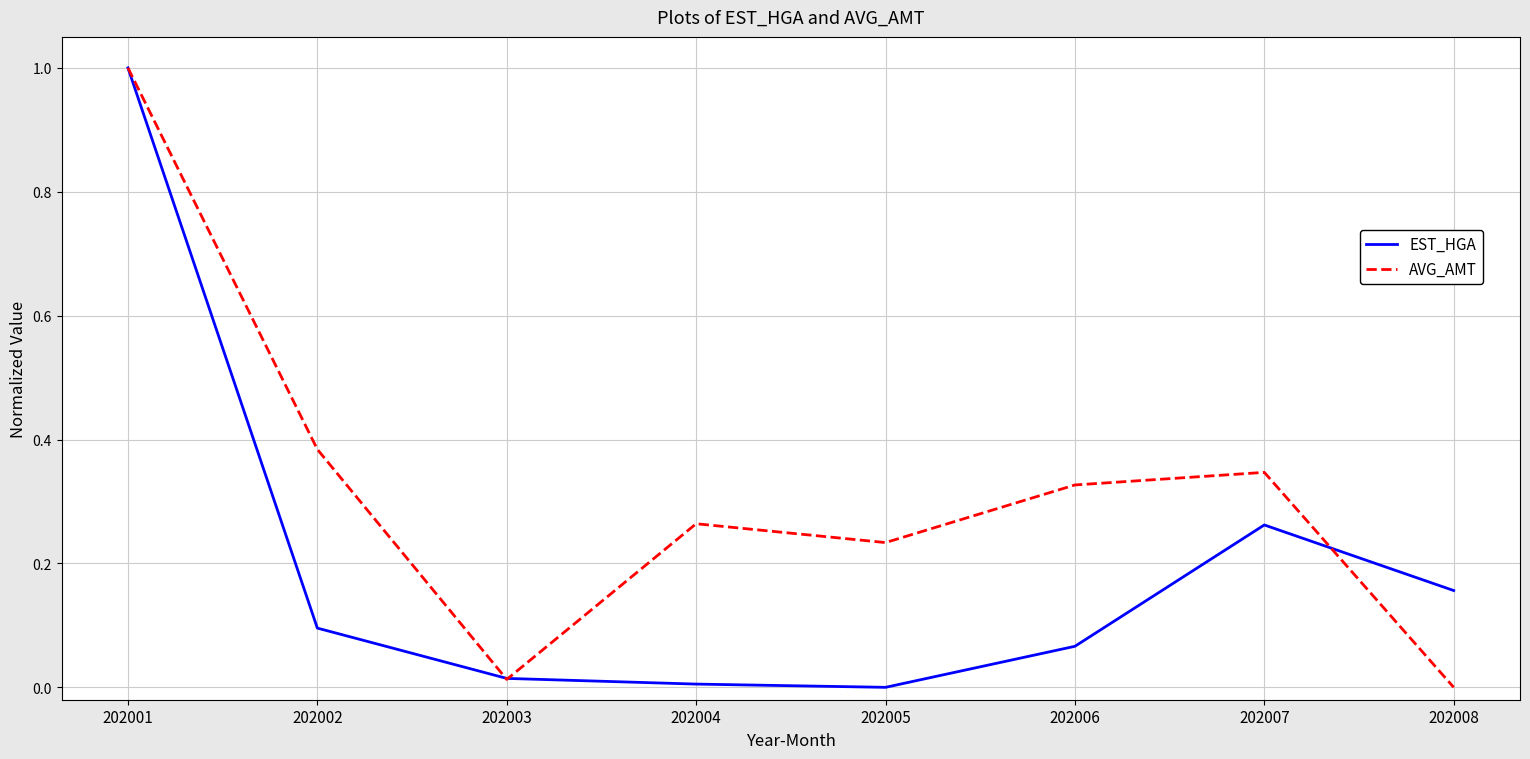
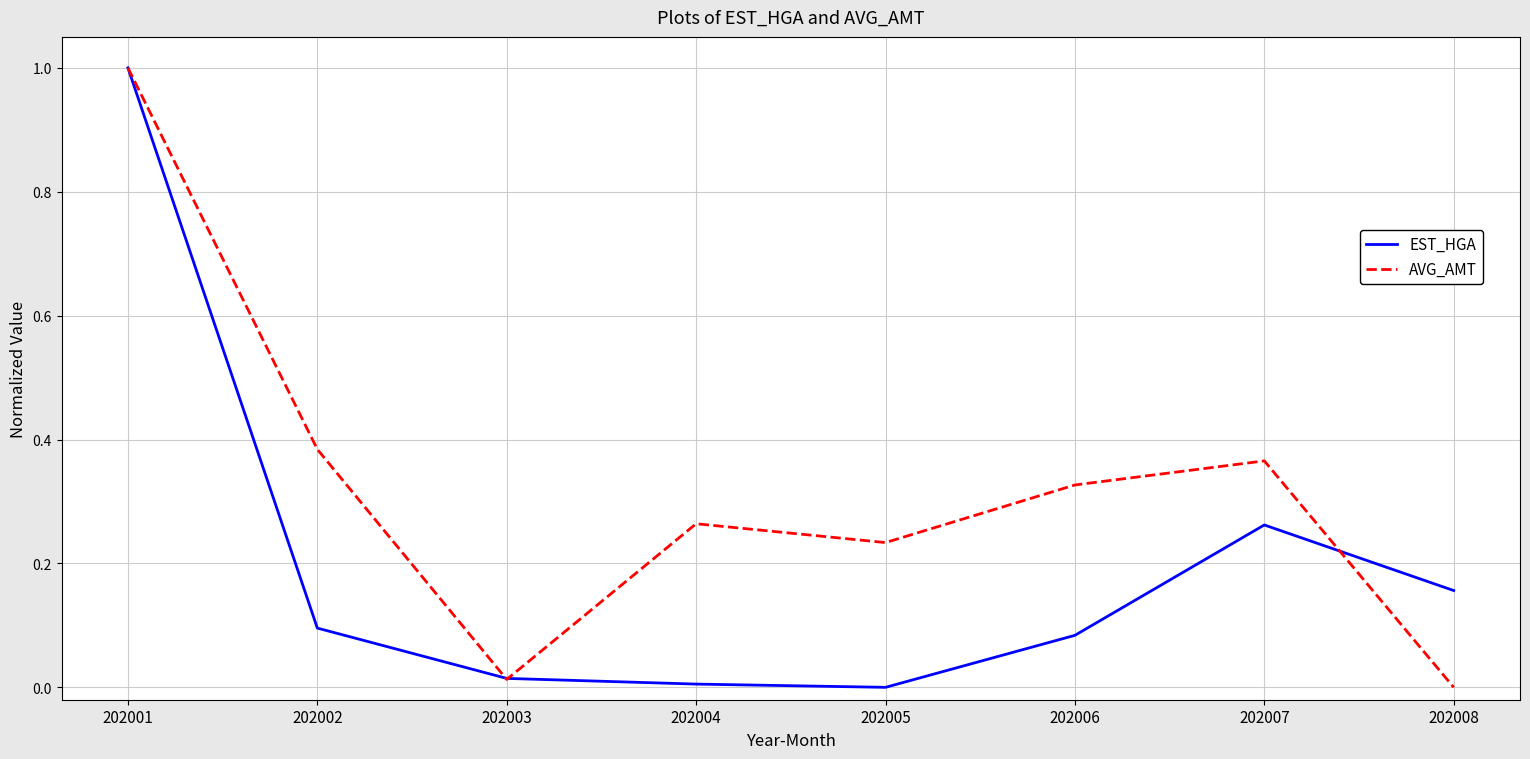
EST_HGA, 202006: 0.07 -> 0.08
AVG_AMT, 202007: 0.35 -> 0.37
